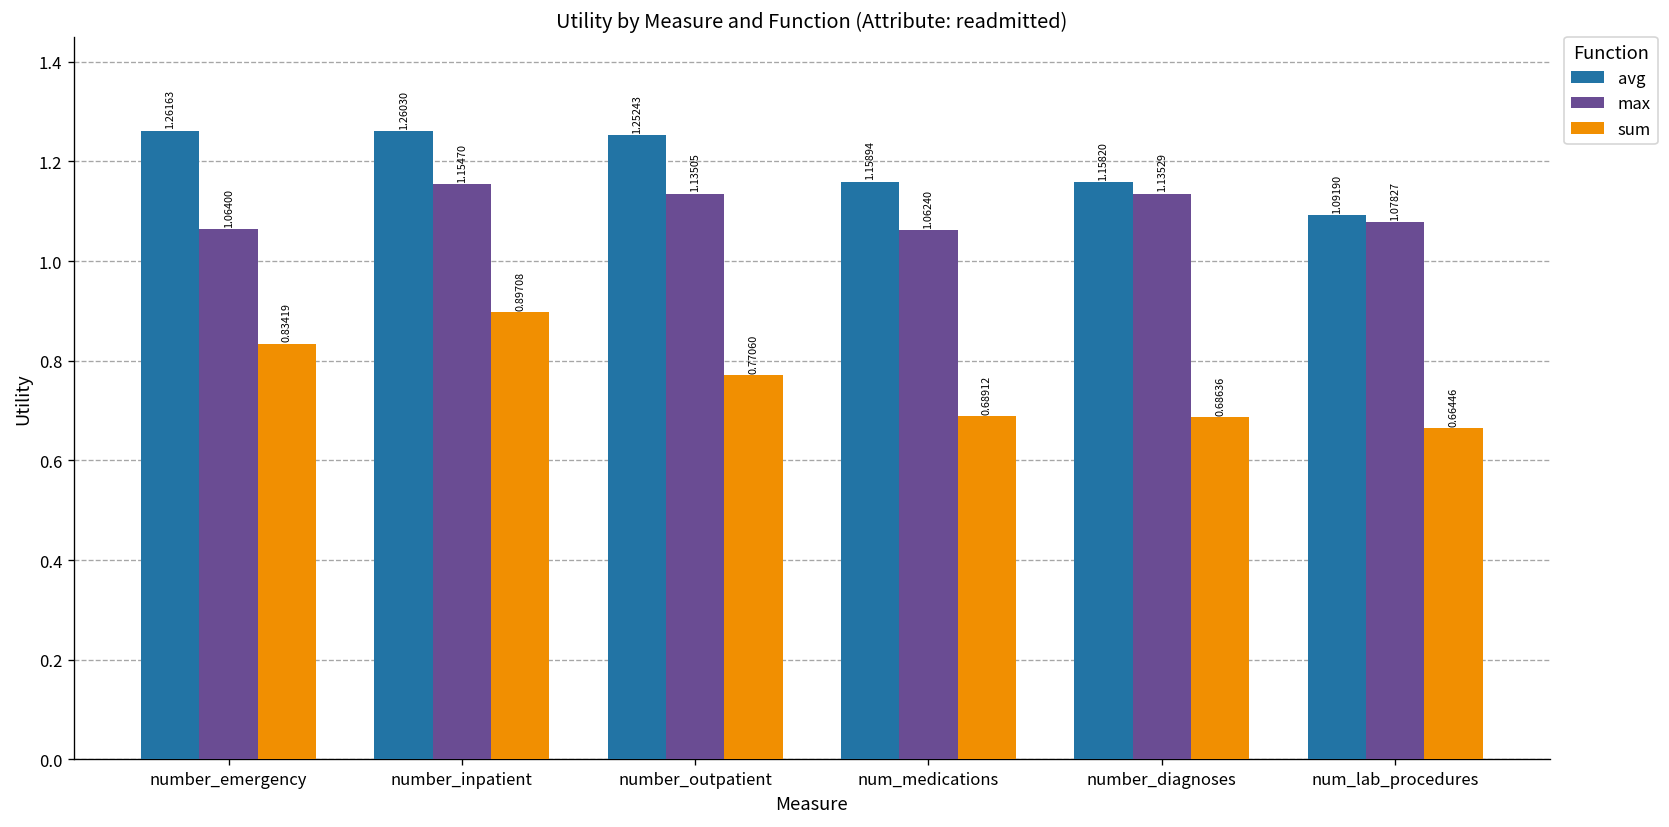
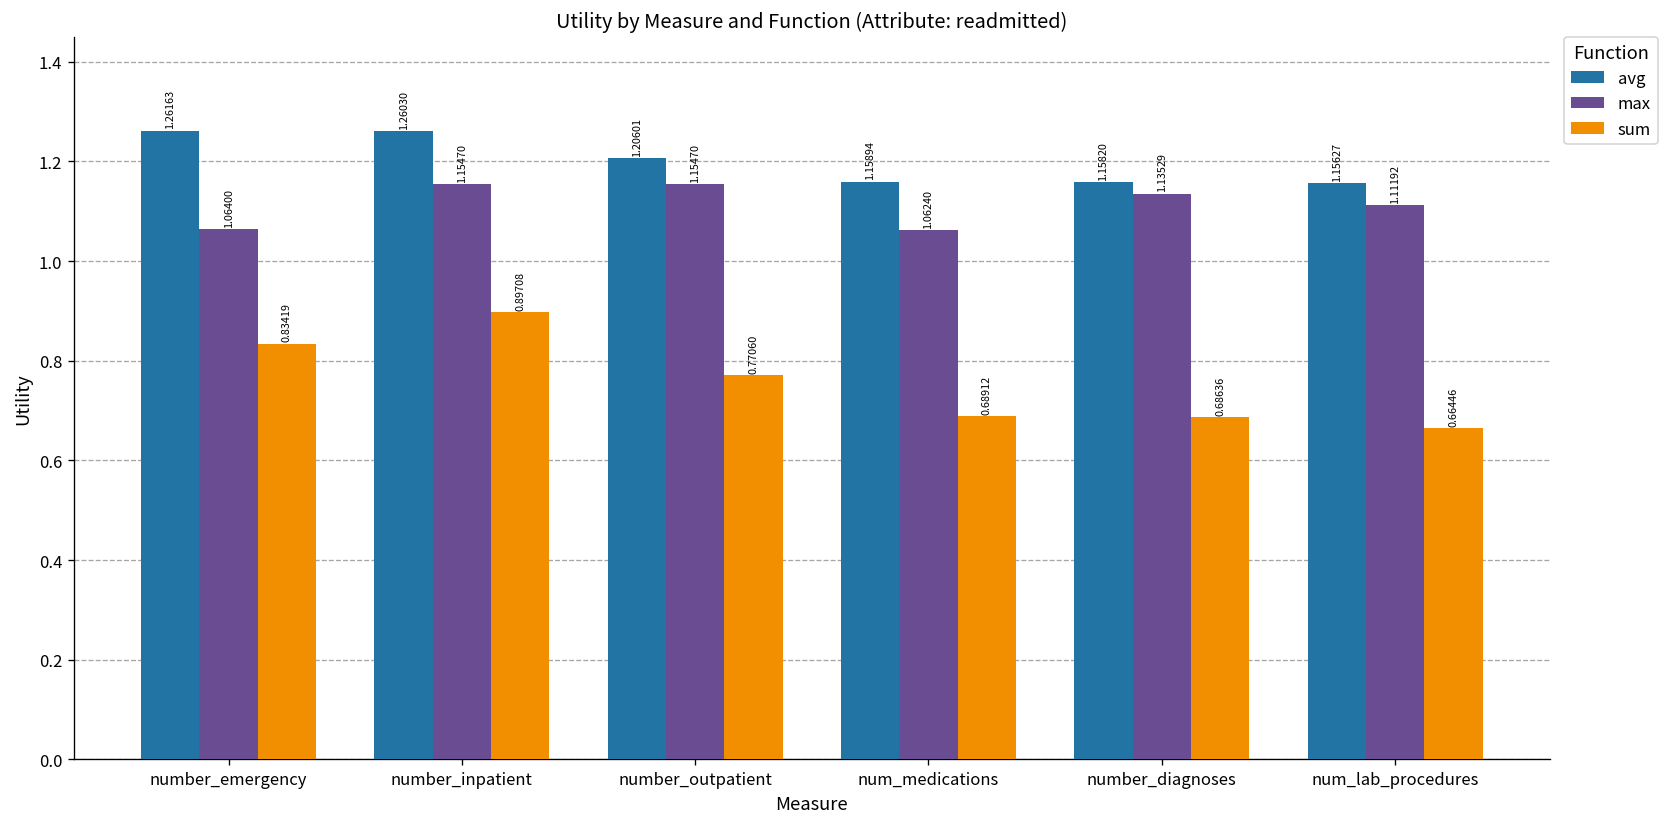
avg, number_outpatient: 1.25243 -> 1.20601
max, number_outpatient: 1.13505 -> 1.15470
avg, num_lab_procedures: 1.09190 -> 1.15627
max, num_lab_procedures: 1.07827 -> 1.11192
